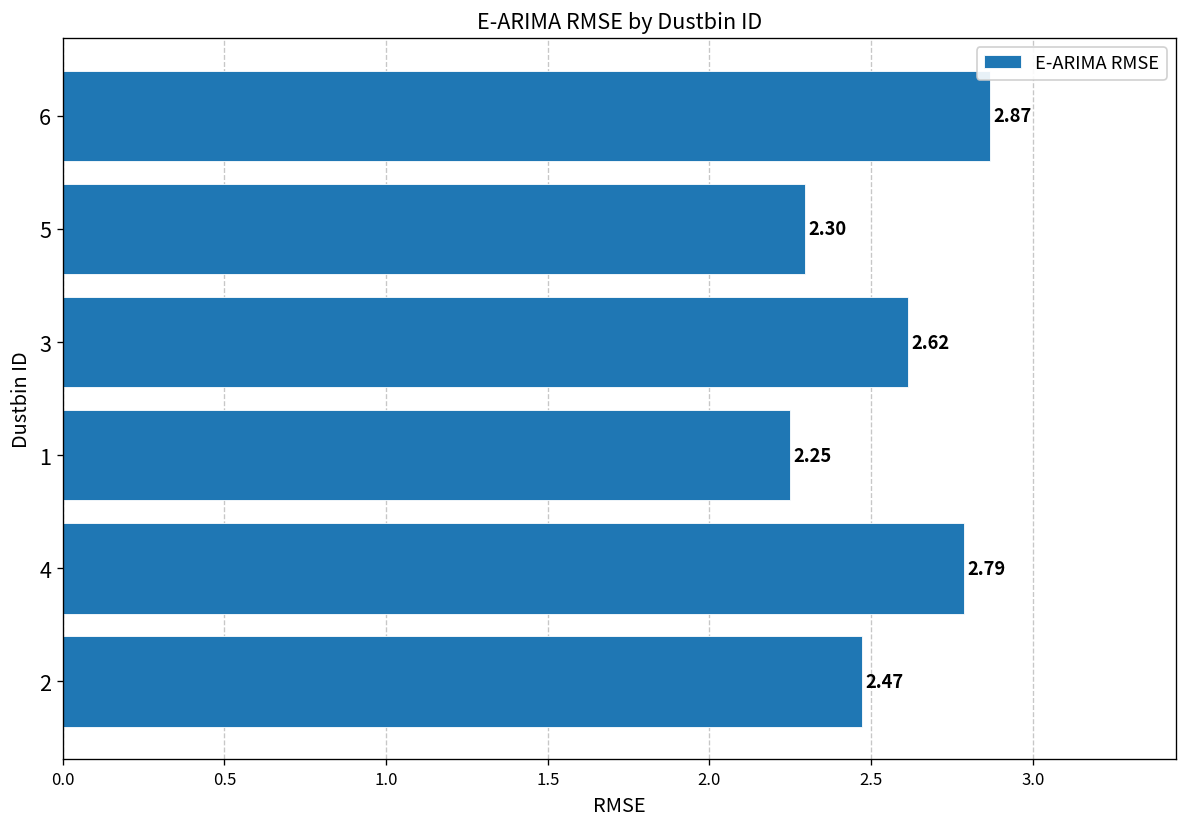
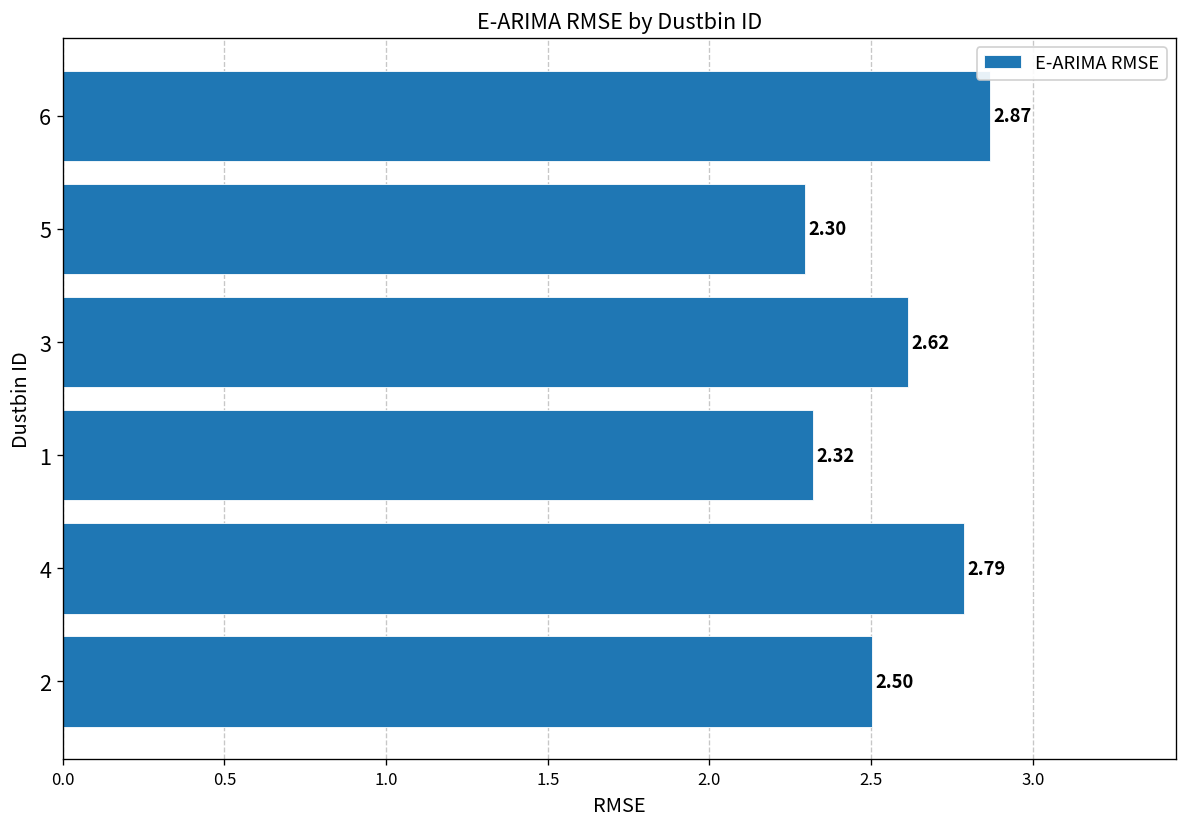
1: 2.25 -> 2.32
2: 2.47 -> 2.50
